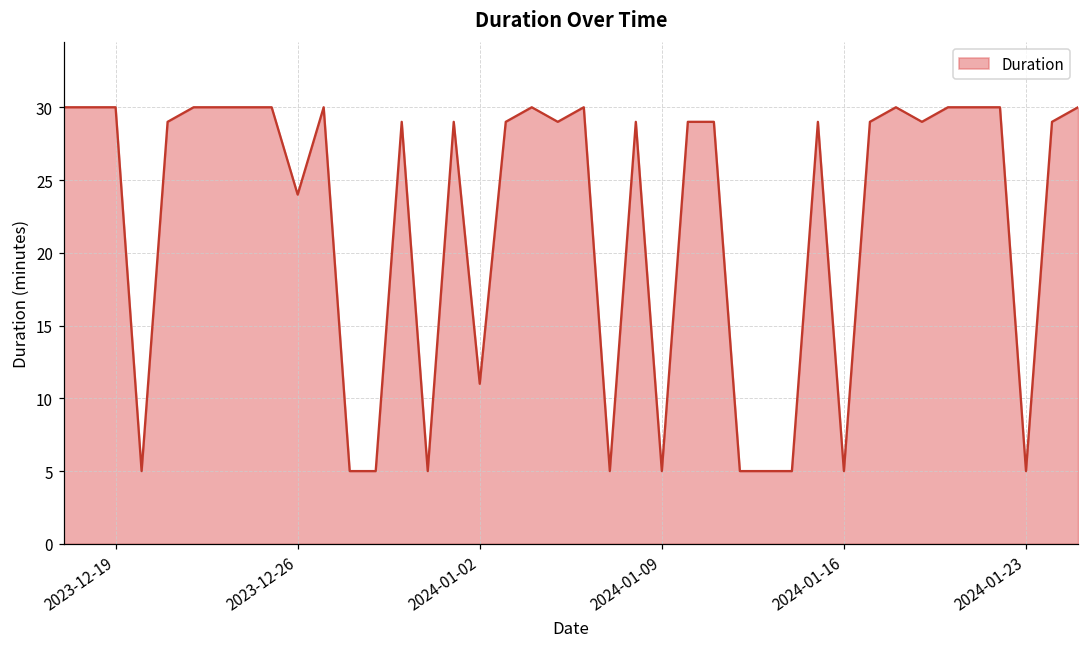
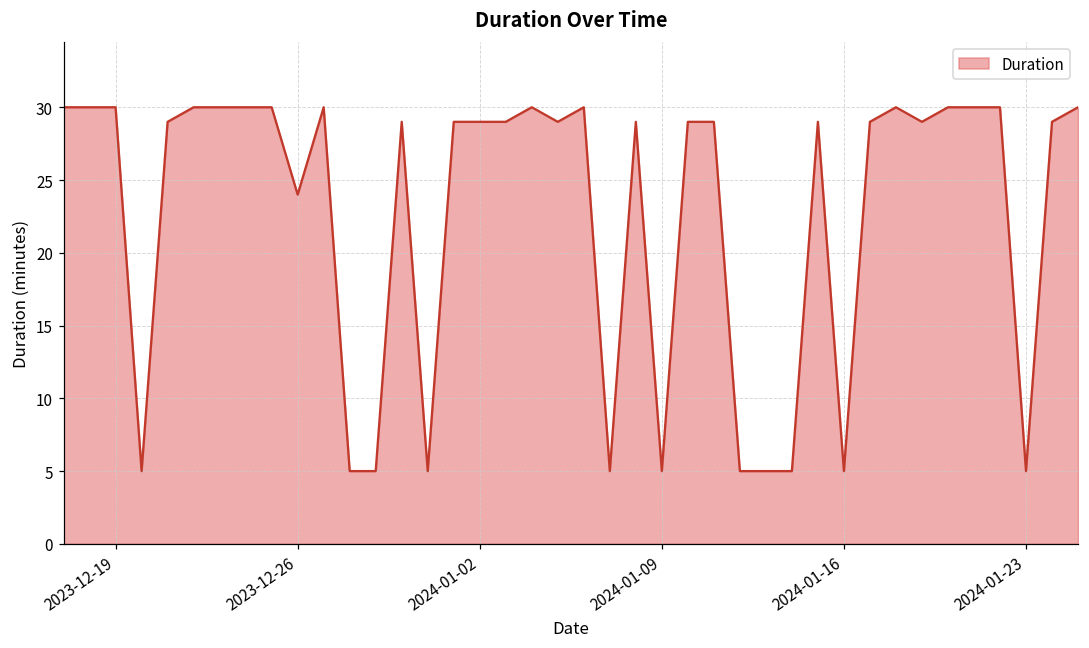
2024-01-02: 11 -> 29
